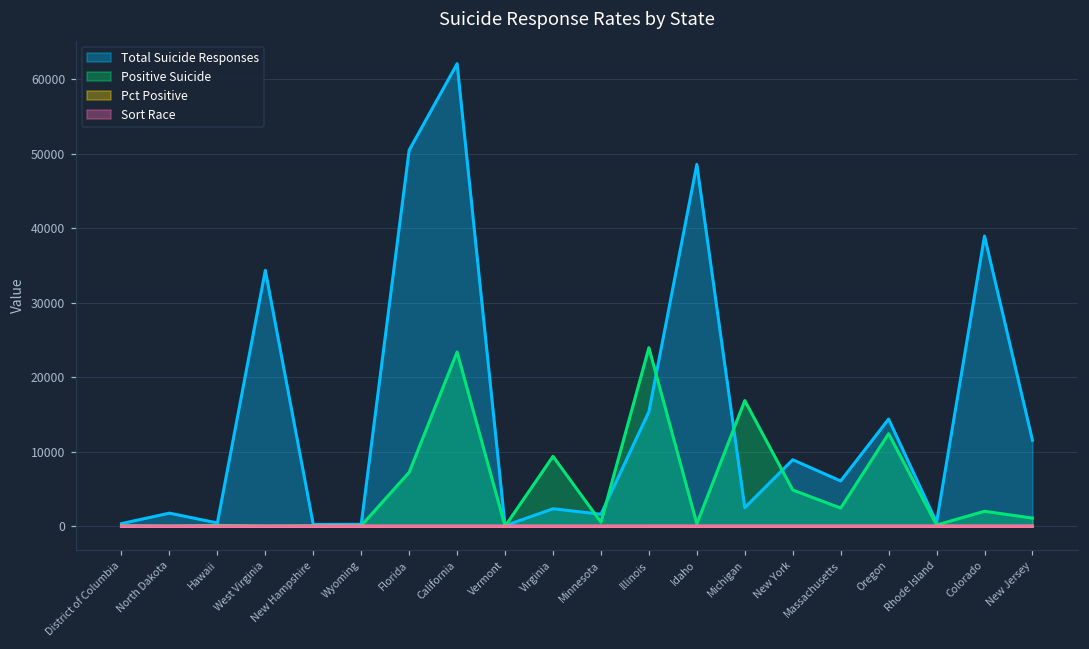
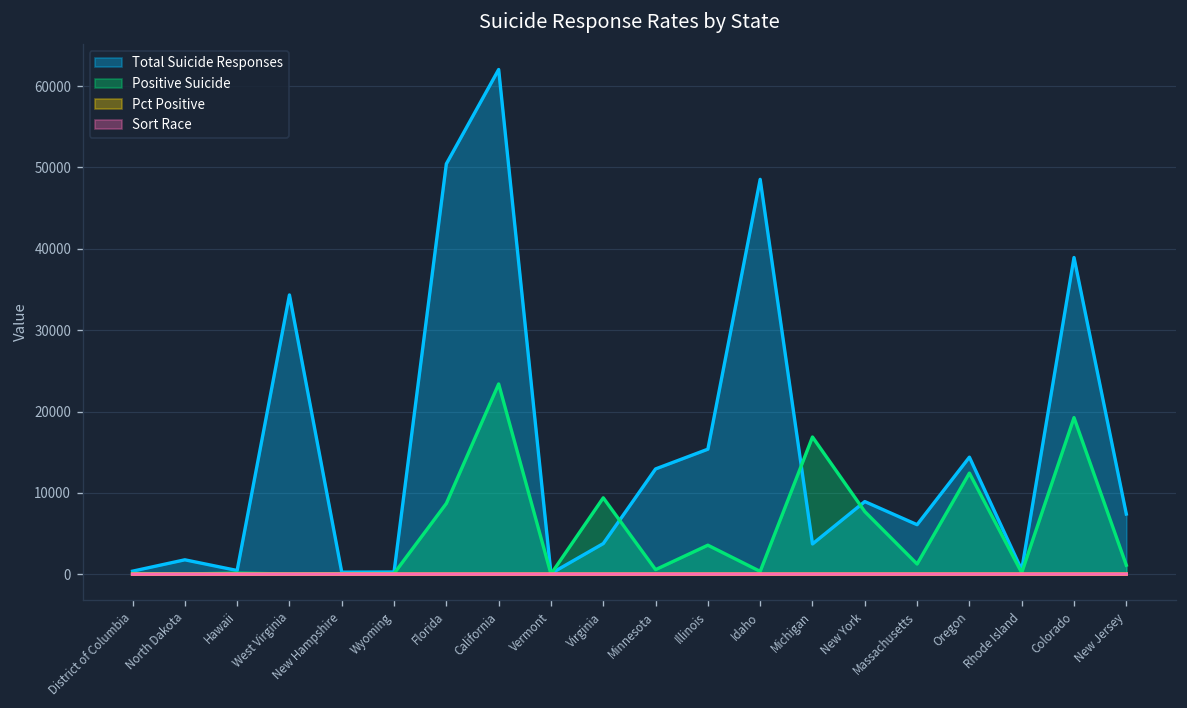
Positive Suicide, Florida: 7000 -> 9000
Total Suicide Responses, Virginia: 2000 -> 4000
Total Suicide Responses, Minnesota: 2000 -> 13000
Positive Suicide, Illinois: 24000 -> 4000
Total Suicide Responses, Michigan: 3000 -> 4000
Positive Suicide, New York: 5000 -> 8000
Positive Suicide, Massachusetts: 2000 -> 1000
Positive Suicide, Colorado: 2000 -> 19000
Total Suicide Responses, New Jersey: 12000 -> 7000
